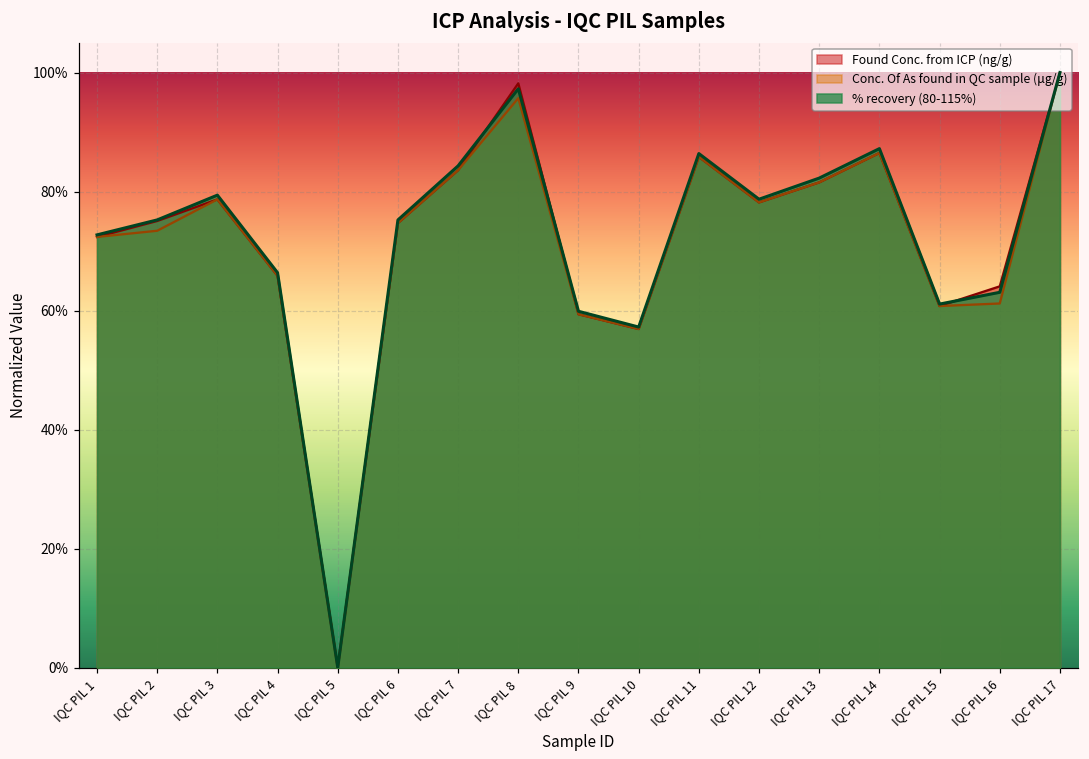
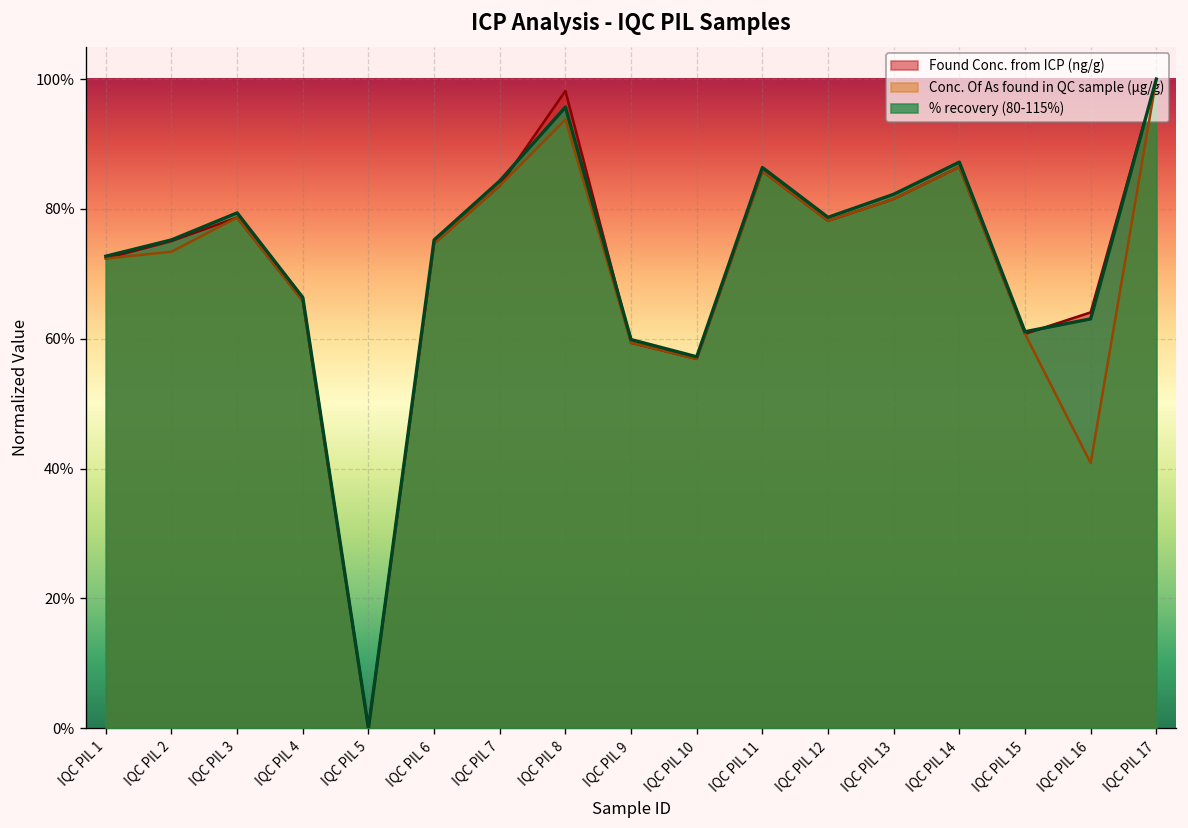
Conc. Of As found in QC sample (μg/g), IQC PIL 8: 96% -> 94%
% recovery (80-115%), IQC PIL 8: 97% -> 96%
Conc. Of As found in QC sample (μg/g), IQC PIL 16: 61% -> 41%
